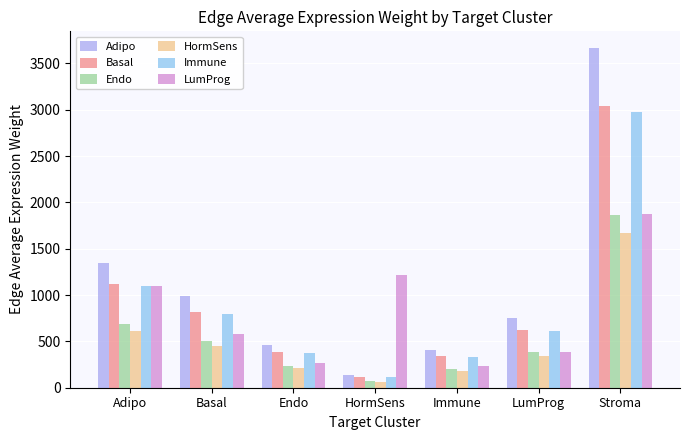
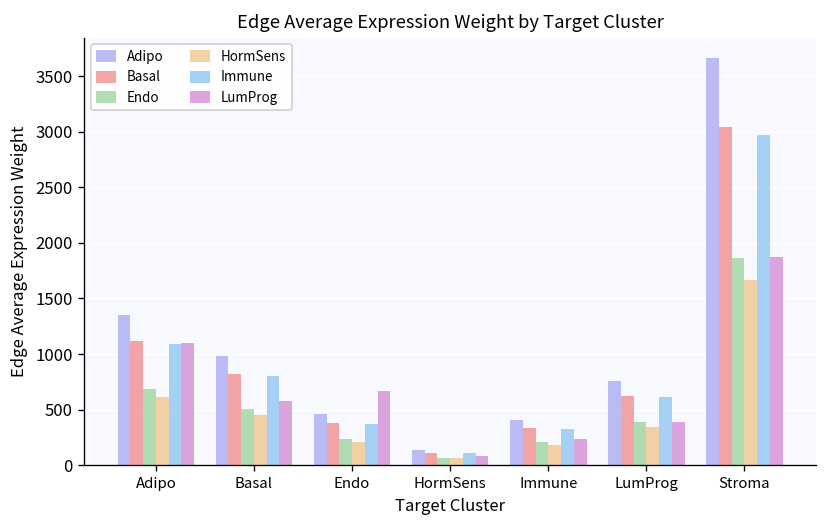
LumProg, Endo: 300 -> 700
LumProg, HormSens: 1200 -> 100
